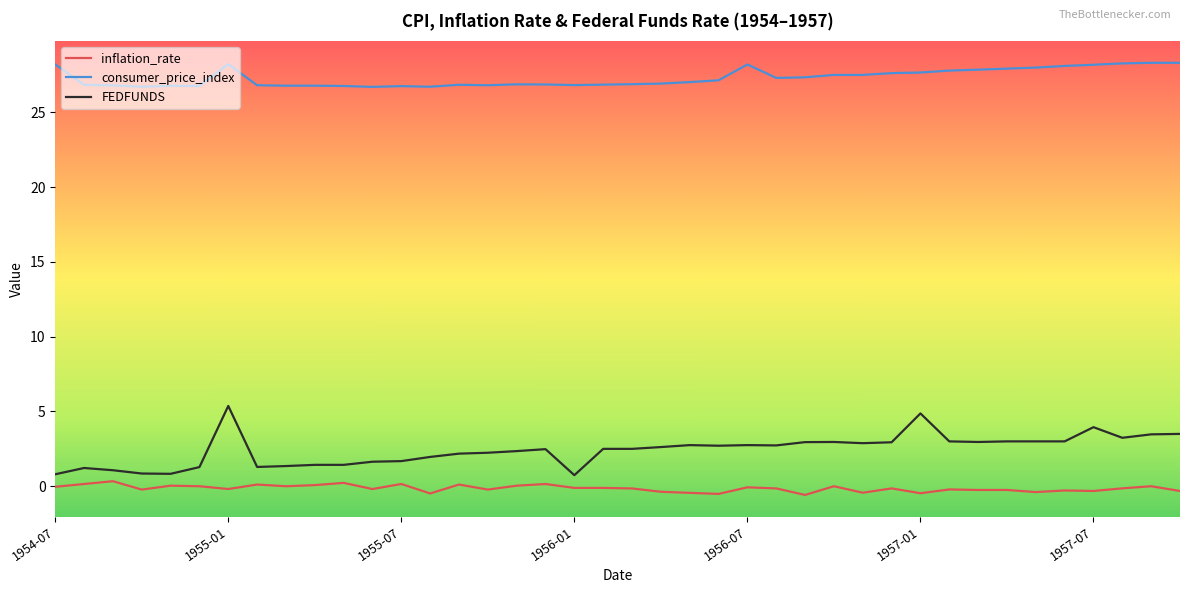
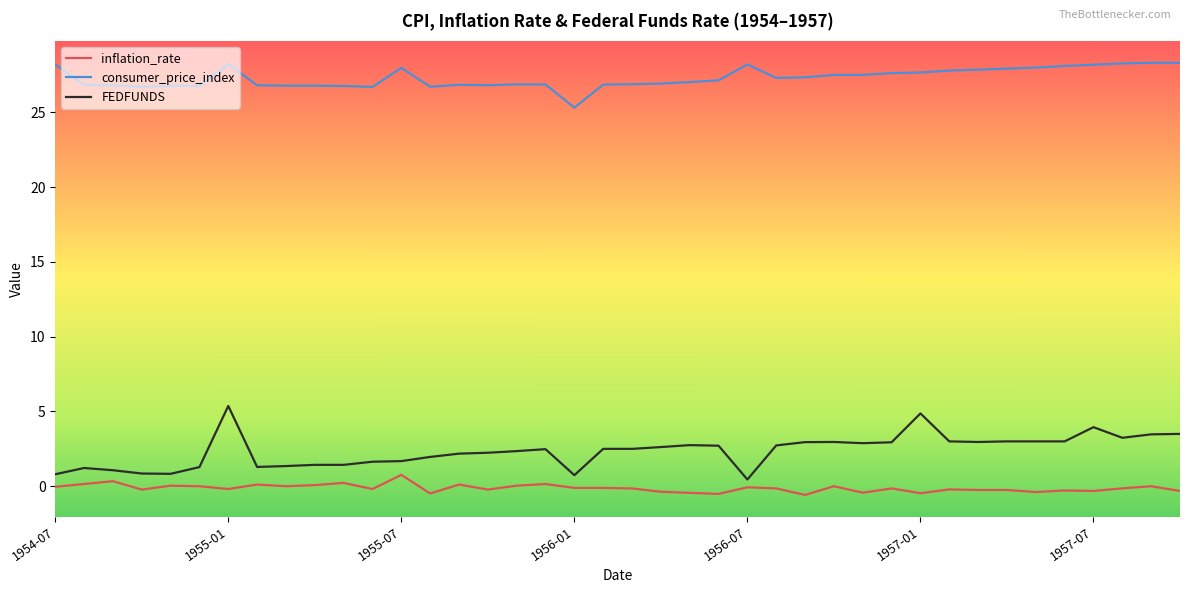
inflation_rate, 1955-07: 0.2 -> 0.8
consumer_price_index, 1955-07: 26.8 -> 28.0
consumer_price_index, 1956-01: 26.8 -> 25.3
FEDFUNDS, 1956-07: 2.8 -> 0.5
